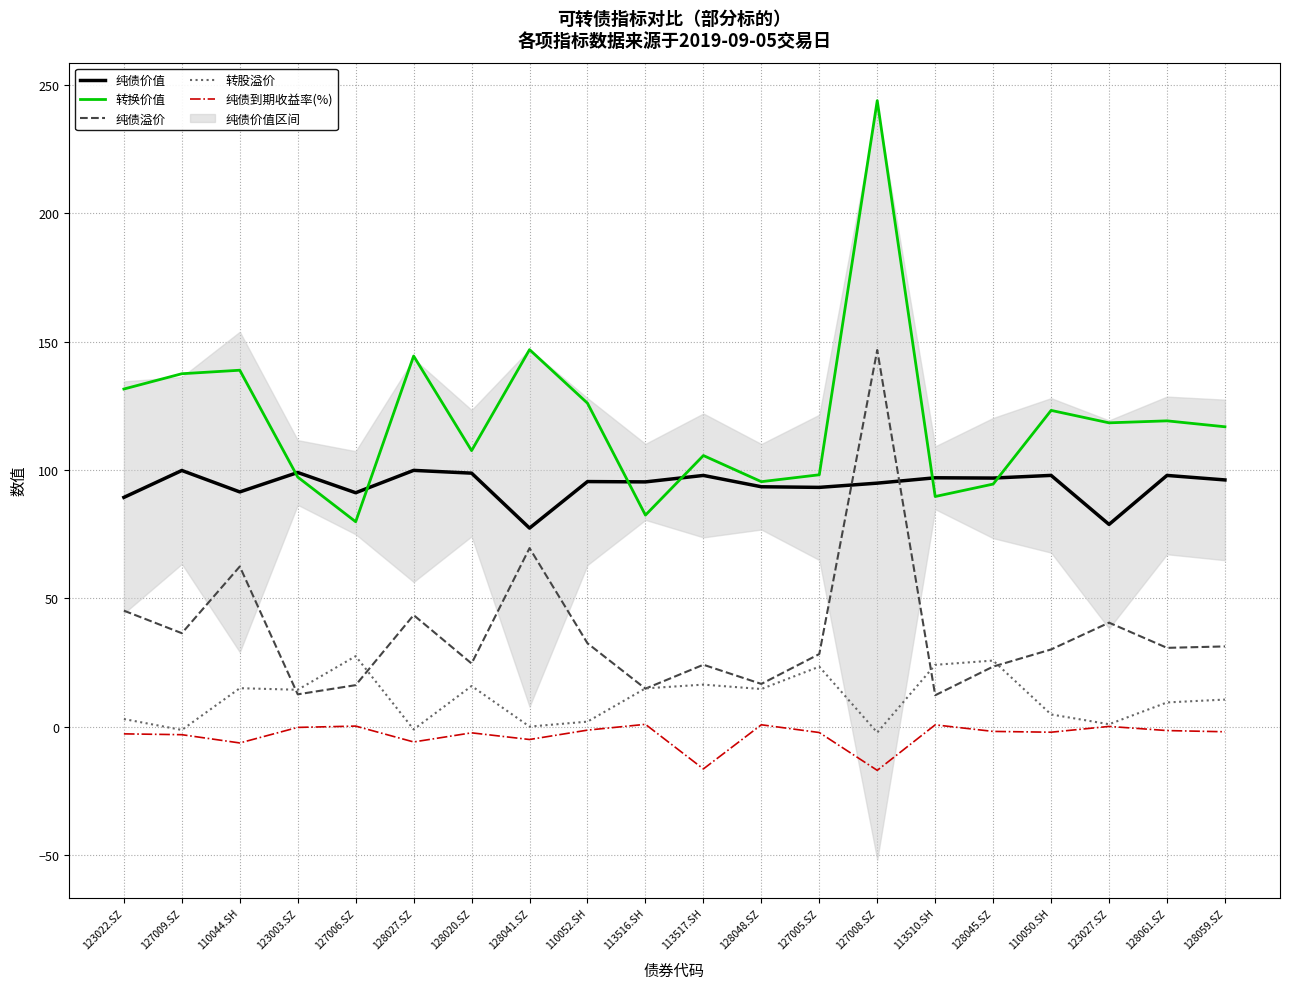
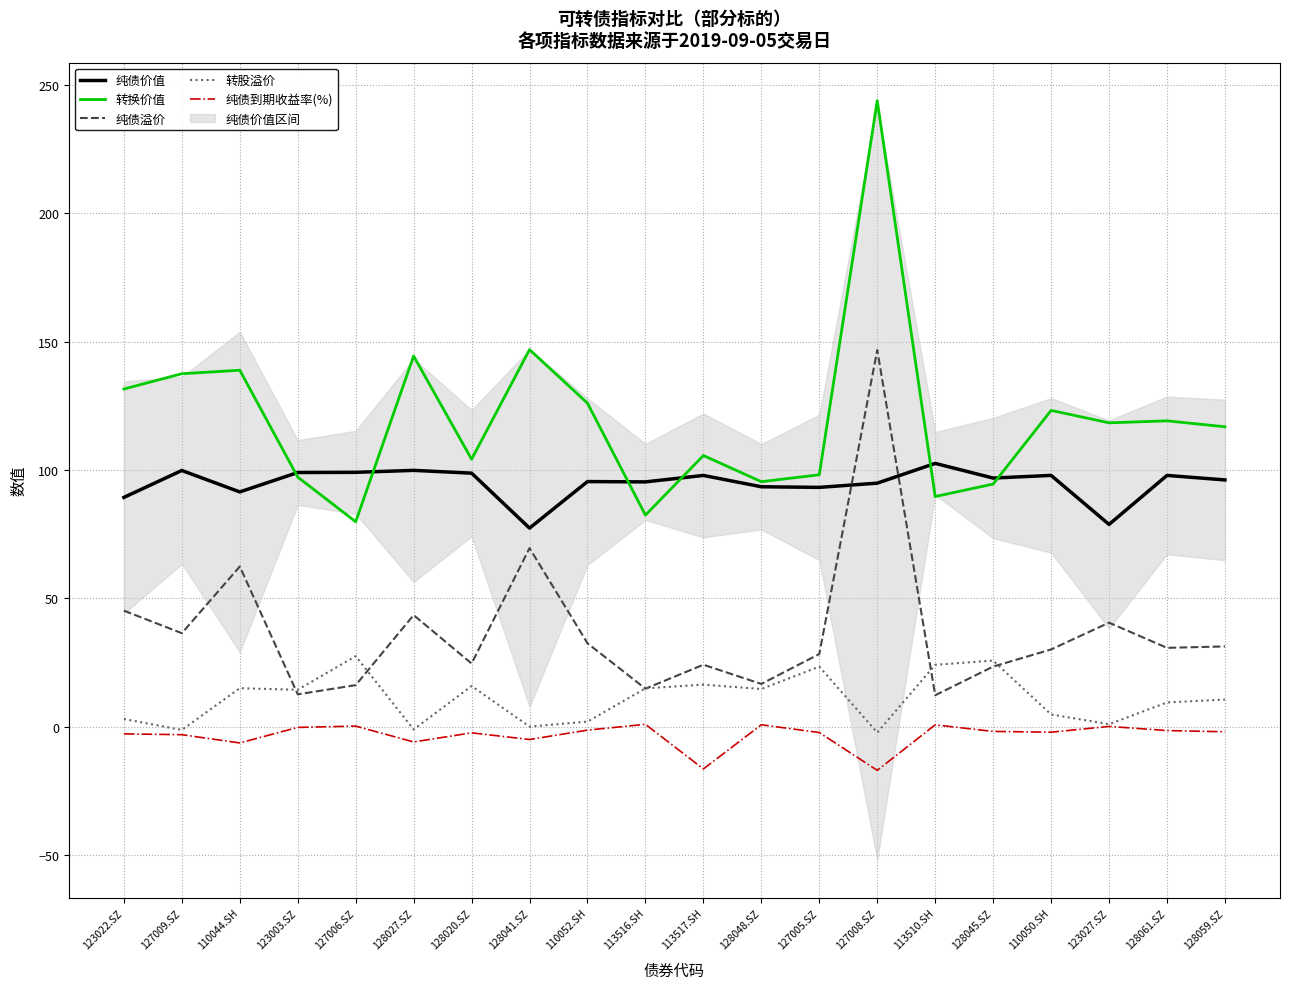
纯债价值, 127006.SZ: 91 -> 99
转换价值, 128020.SZ: 108 -> 104
纯债价值, 113510.SH: 97 -> 103
